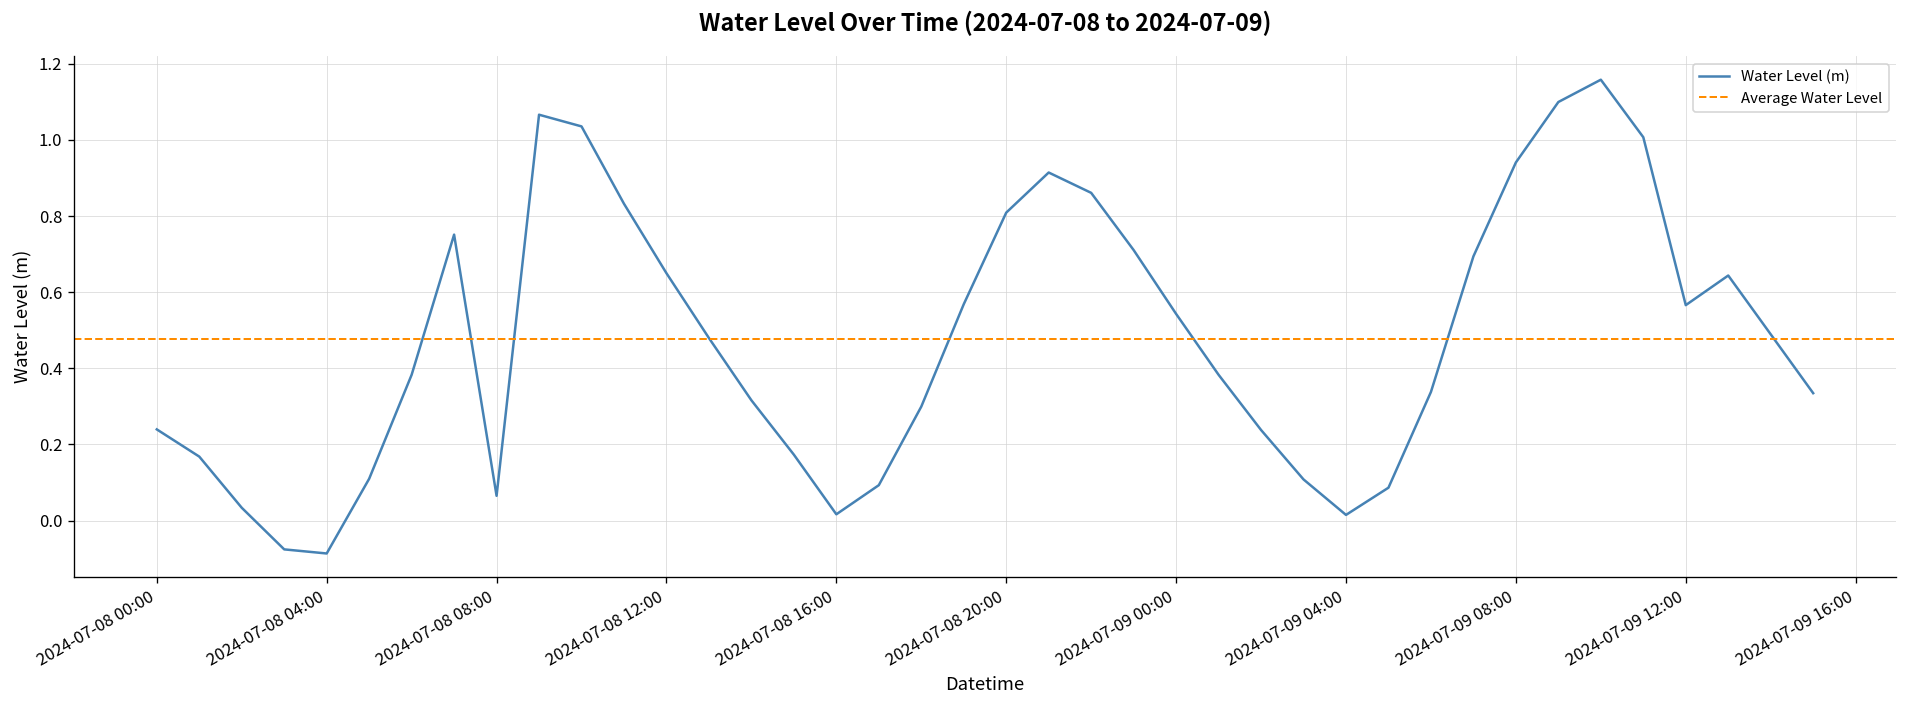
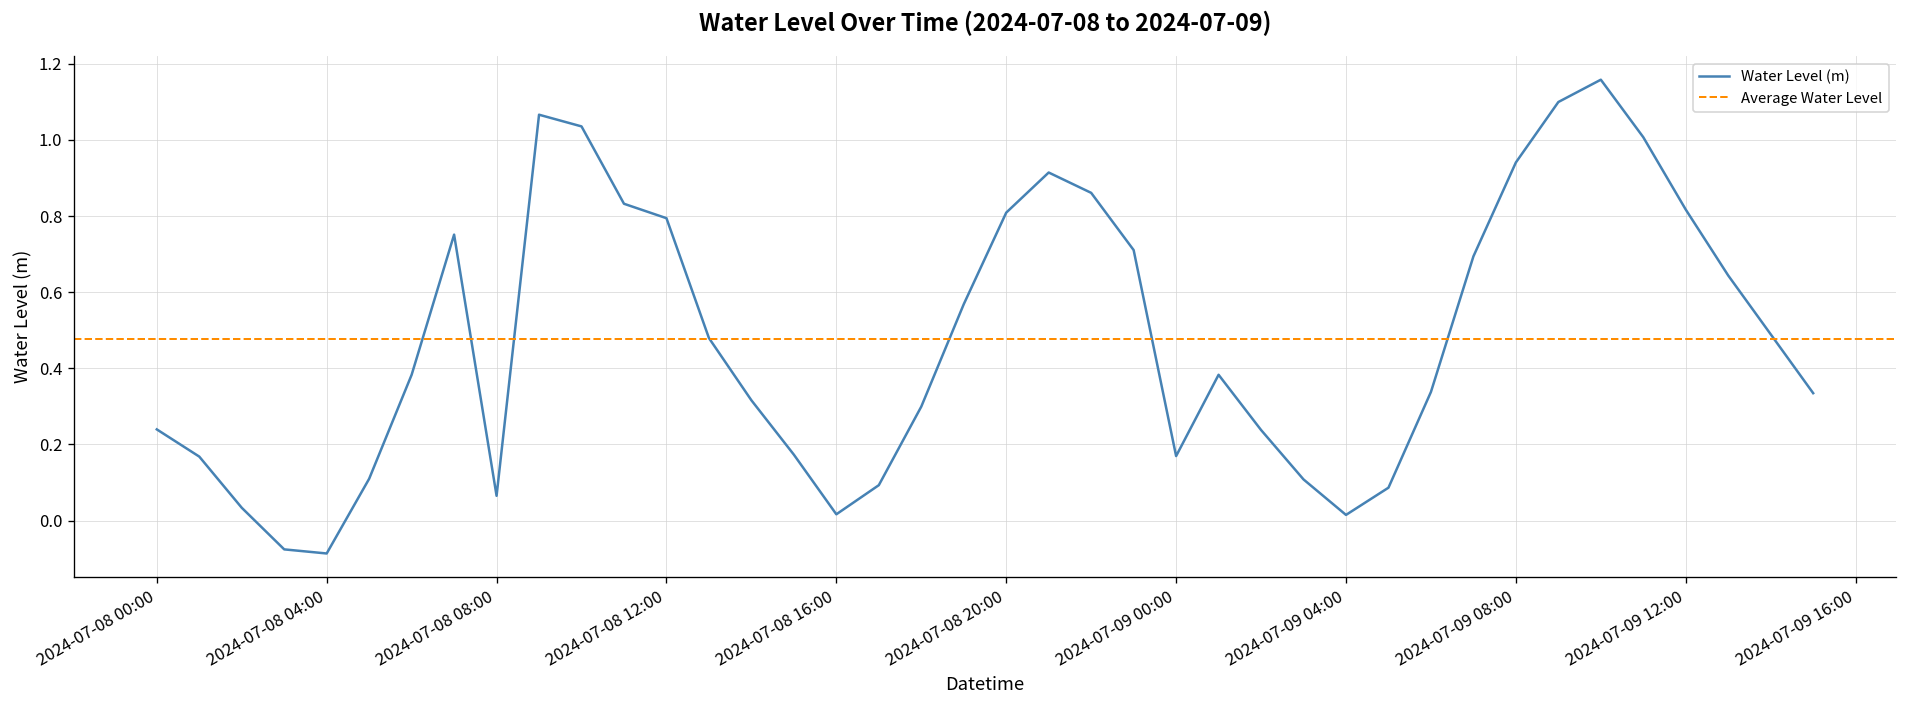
2024-07-08 12:00: 0.65 -> 0.79
2024-07-09 00:00: 0.54 -> 0.17
2024-07-09 12:00: 0.57 -> 0.82
